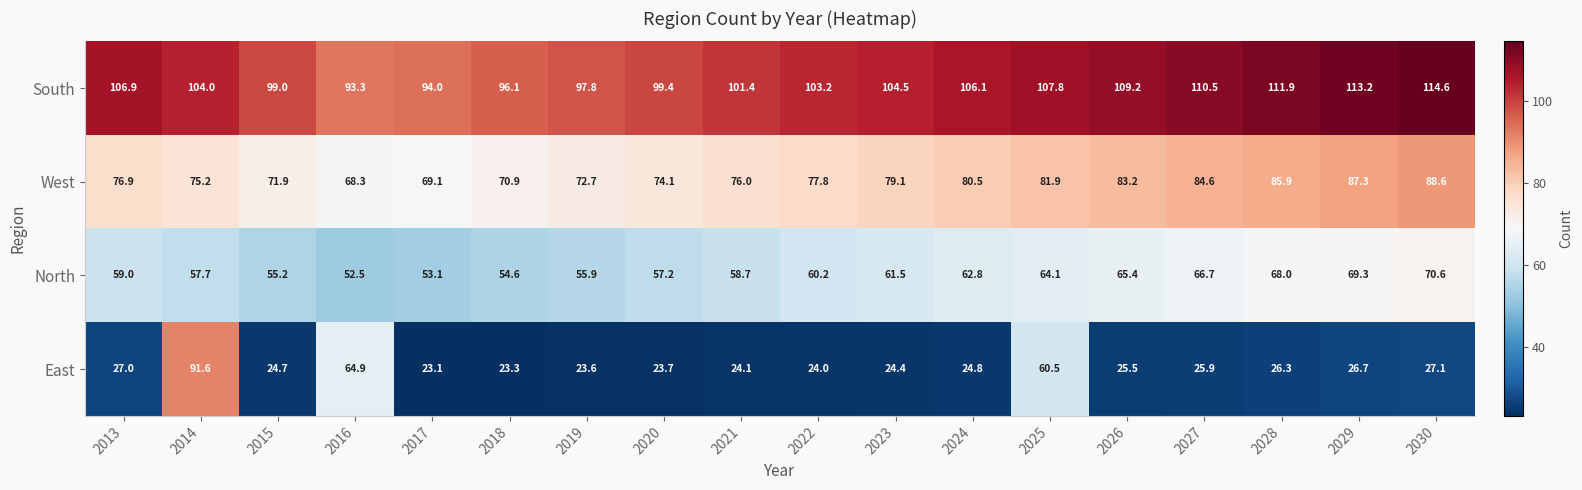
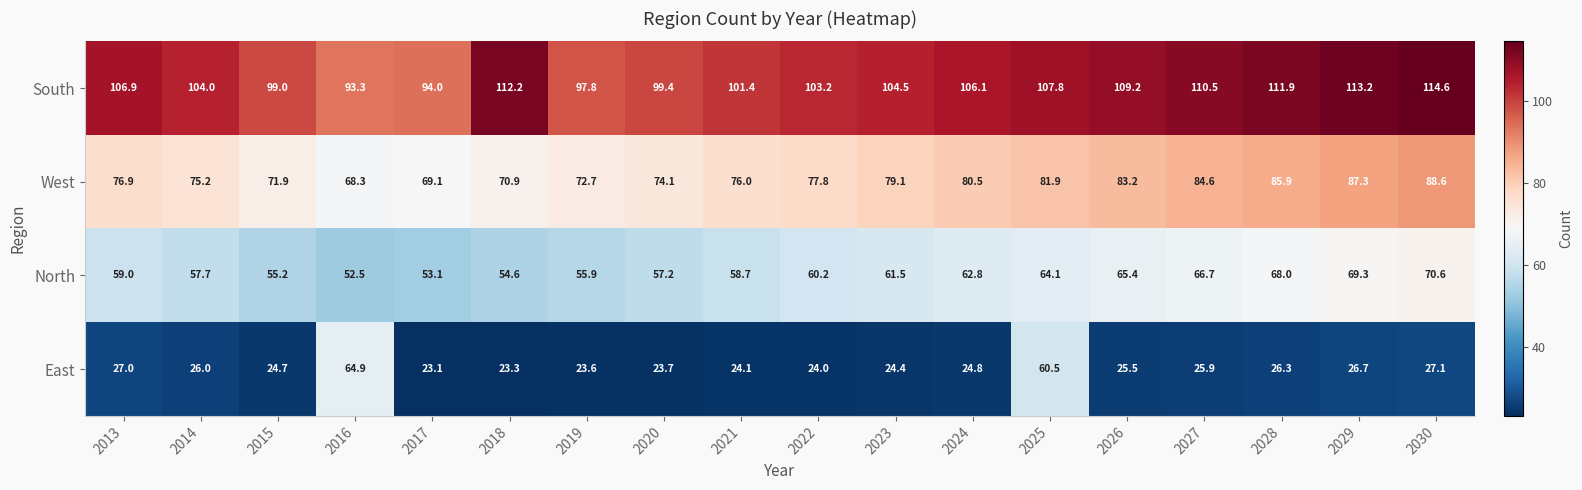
South, 2018: 96.1 -> 112.2
East, 2014: 91.6 -> 26.0
